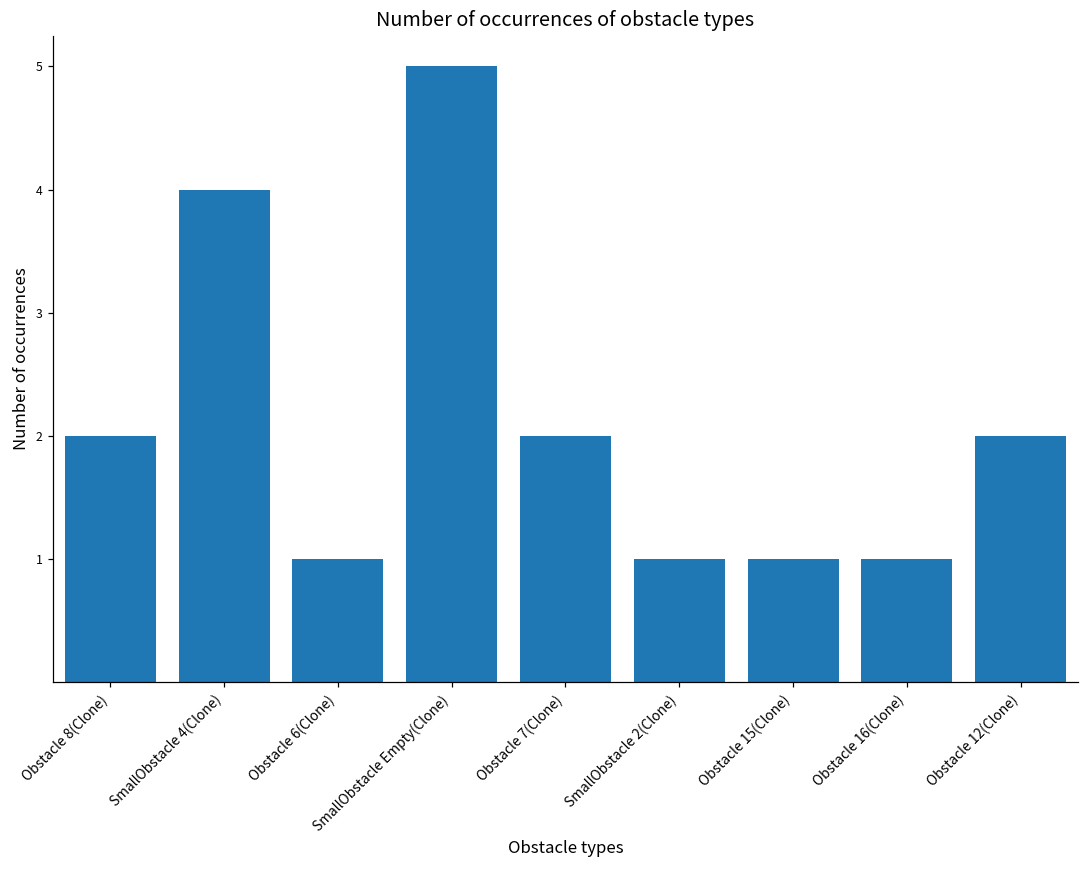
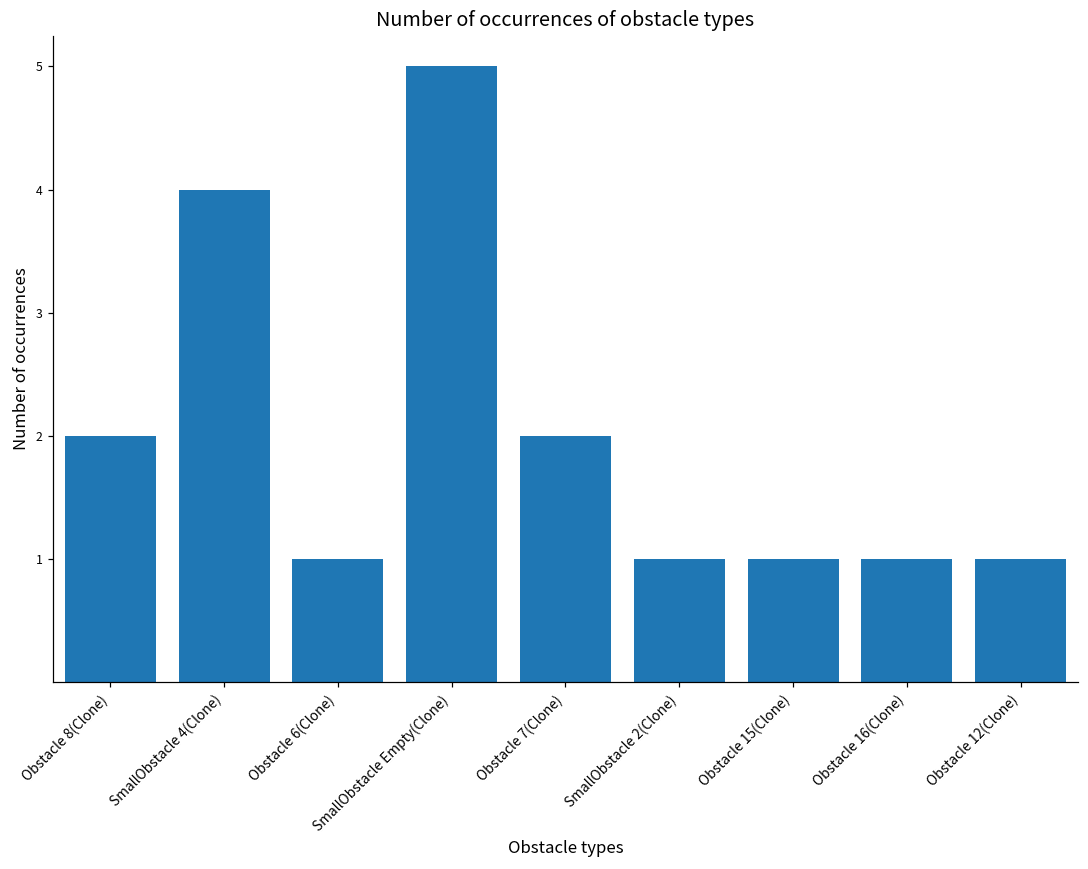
Obstacle 12(Clone): 2 -> 1
